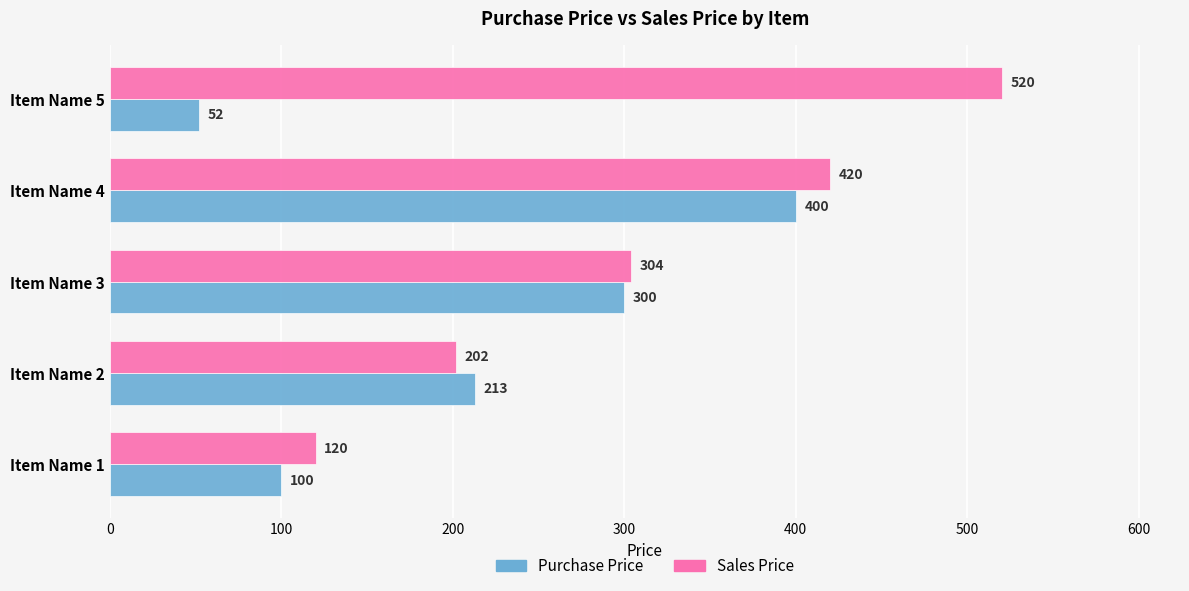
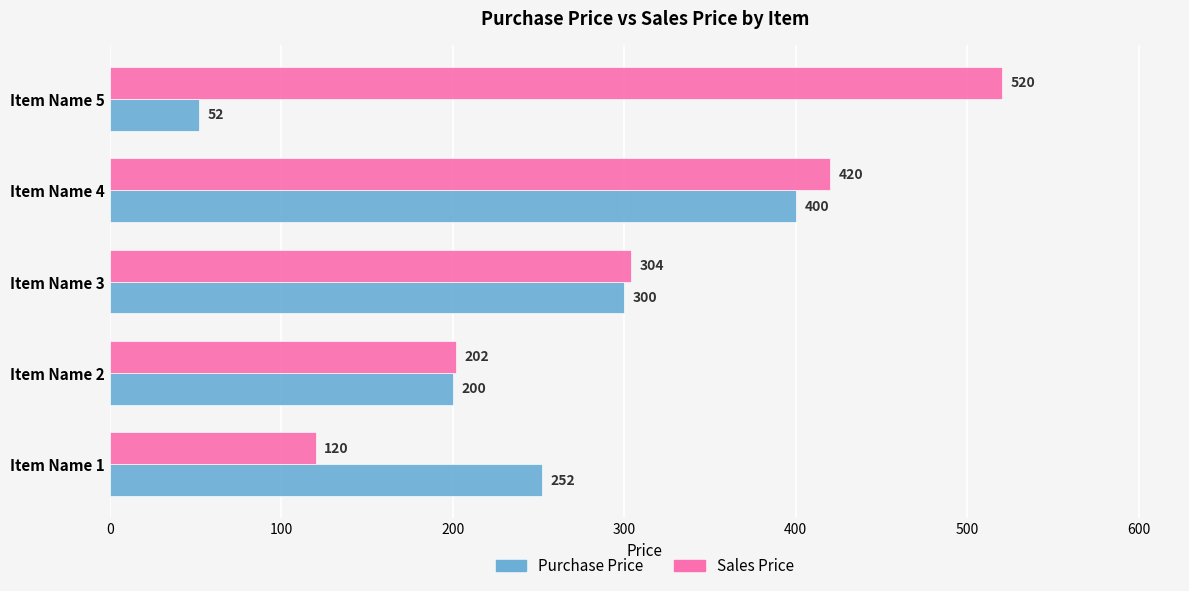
Purchase Price, Item Name 2: 213 -> 200
Purchase Price, Item Name 1: 100 -> 252
